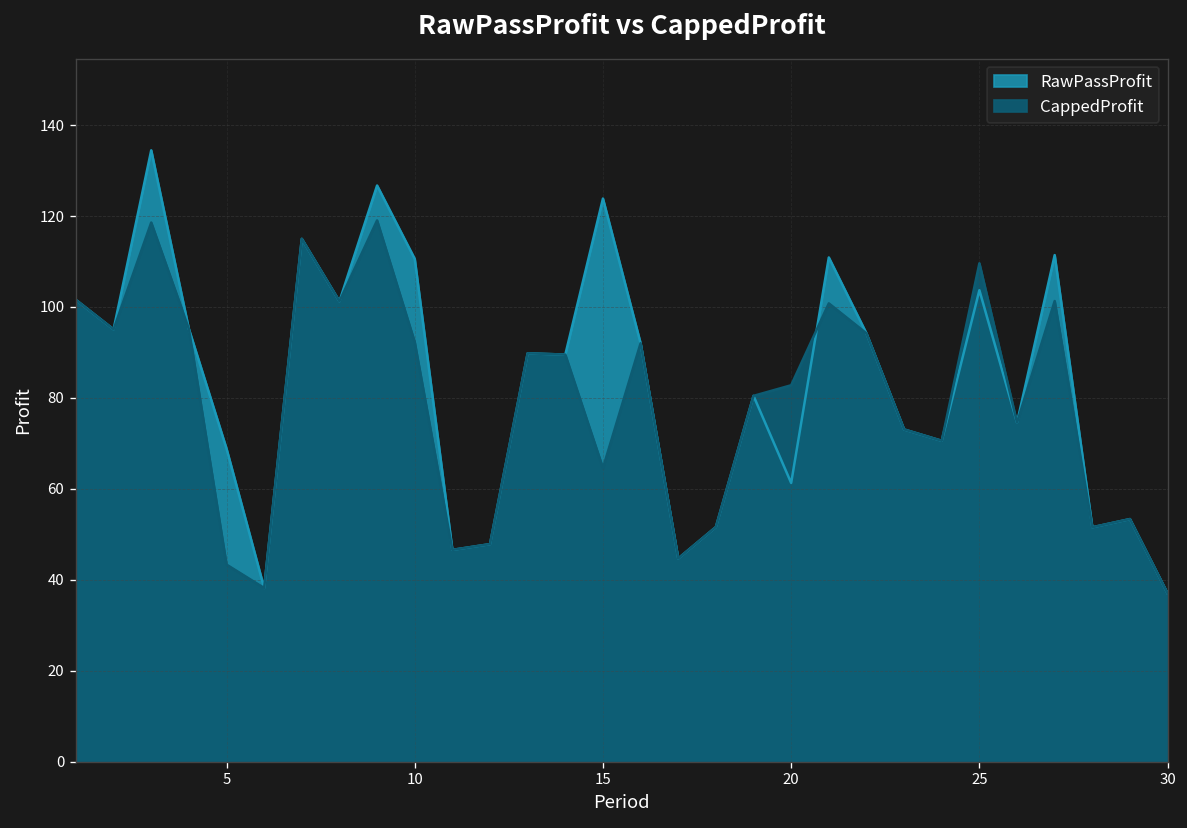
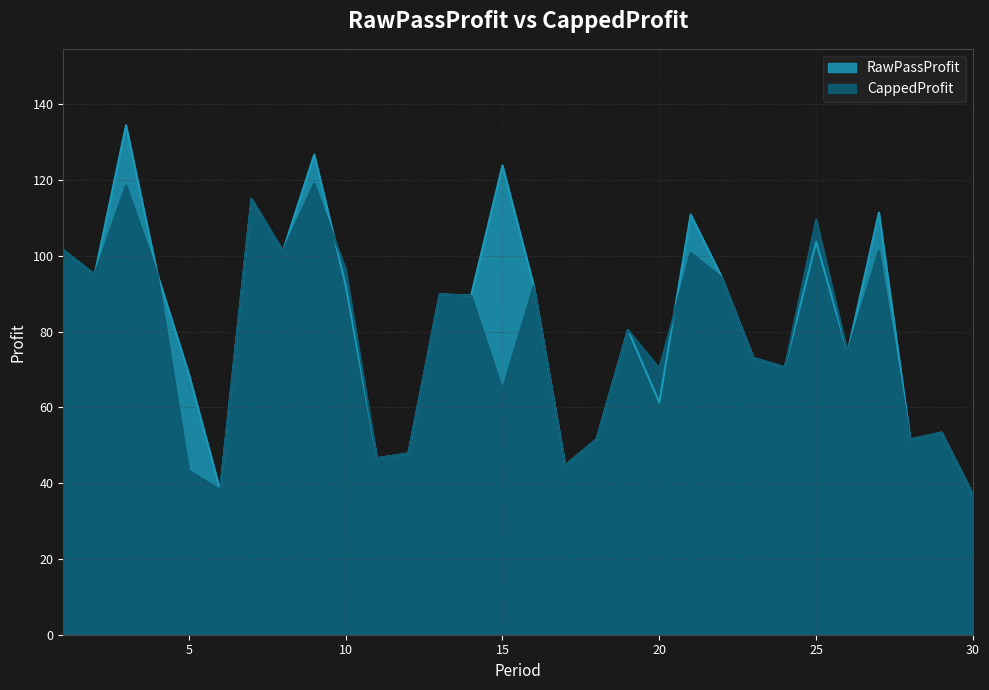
RawPassProfit, 10: 111 -> 92
CappedProfit, 10: 92 -> 97
CappedProfit, 20: 83 -> 70
